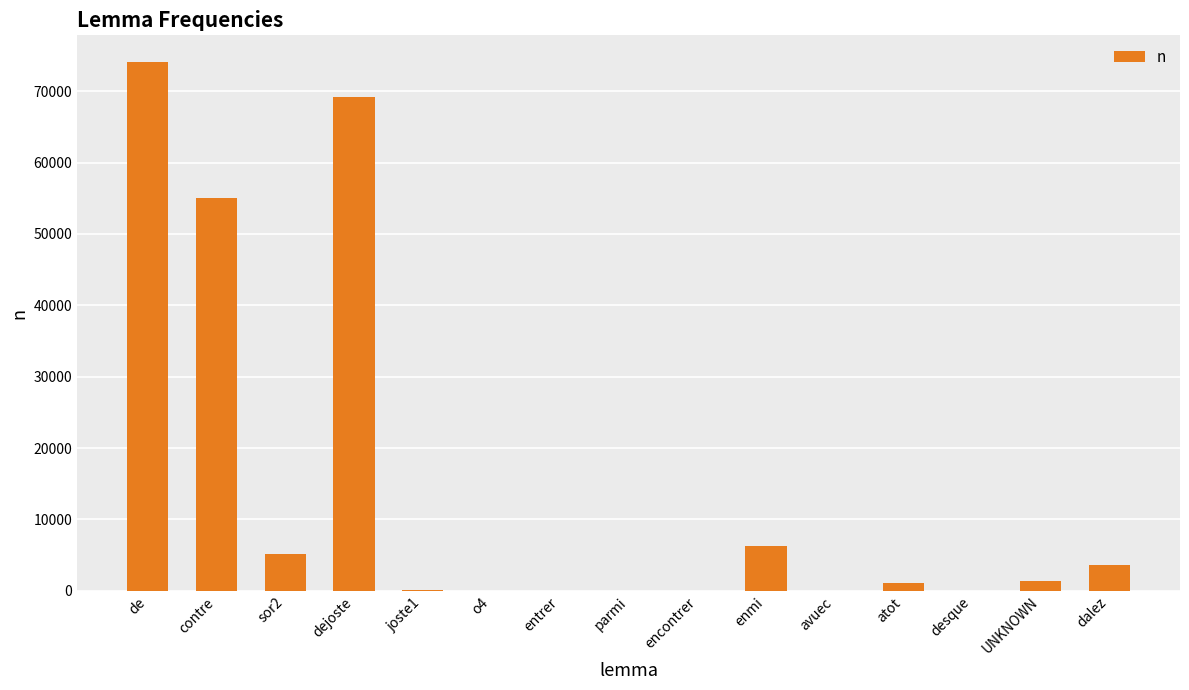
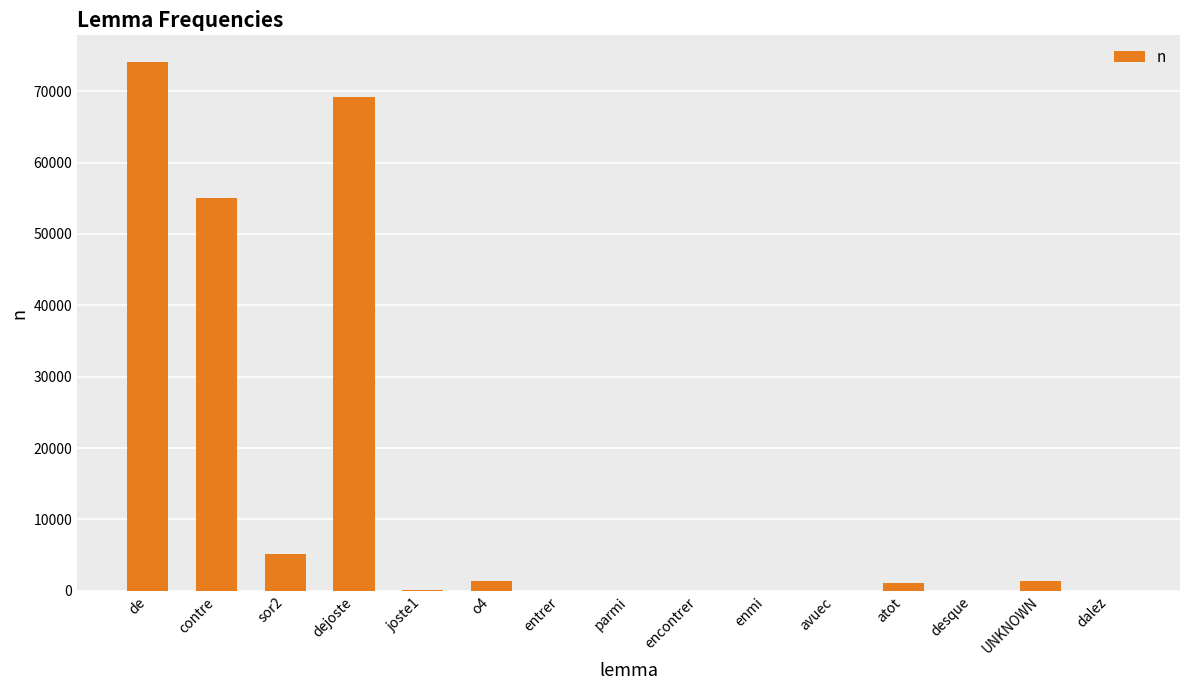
o4: 0 -> 1000
enmi: 6000 -> 0
dalez: 4000 -> 0
